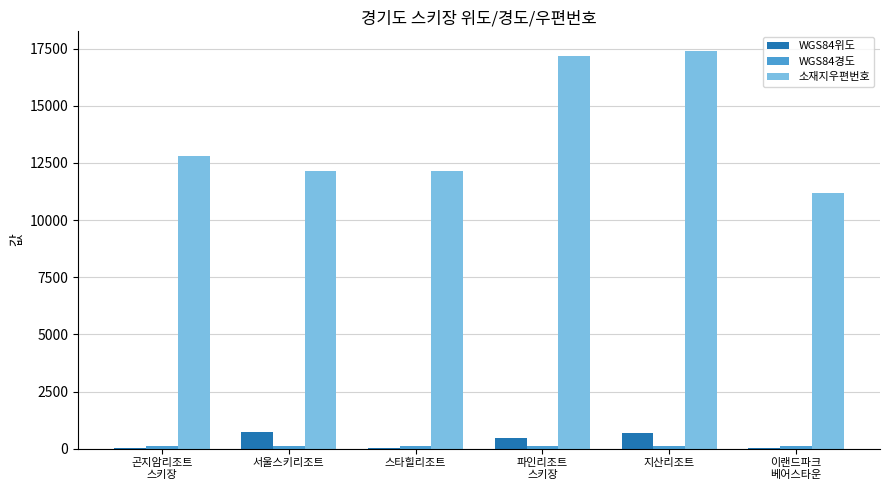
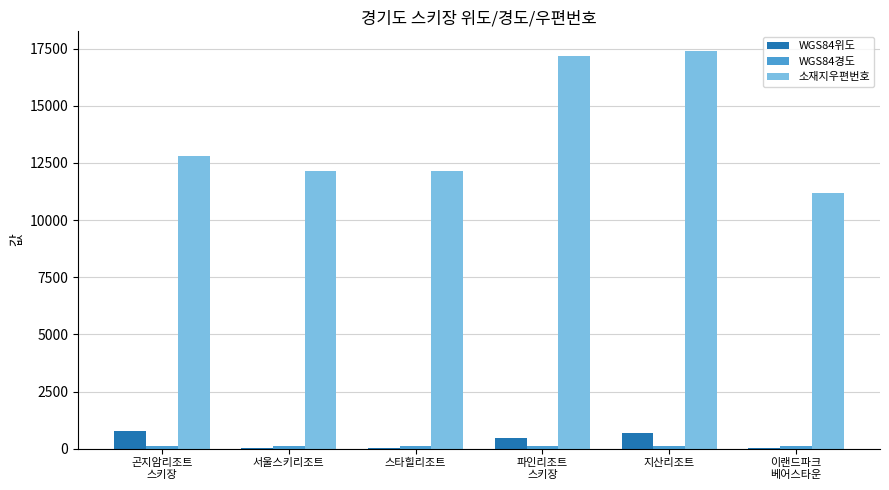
WGS84위도, 곤지암리조트 스키장: 0 -> 800
WGS84위도, 서울스키리조트: 800 -> 0
